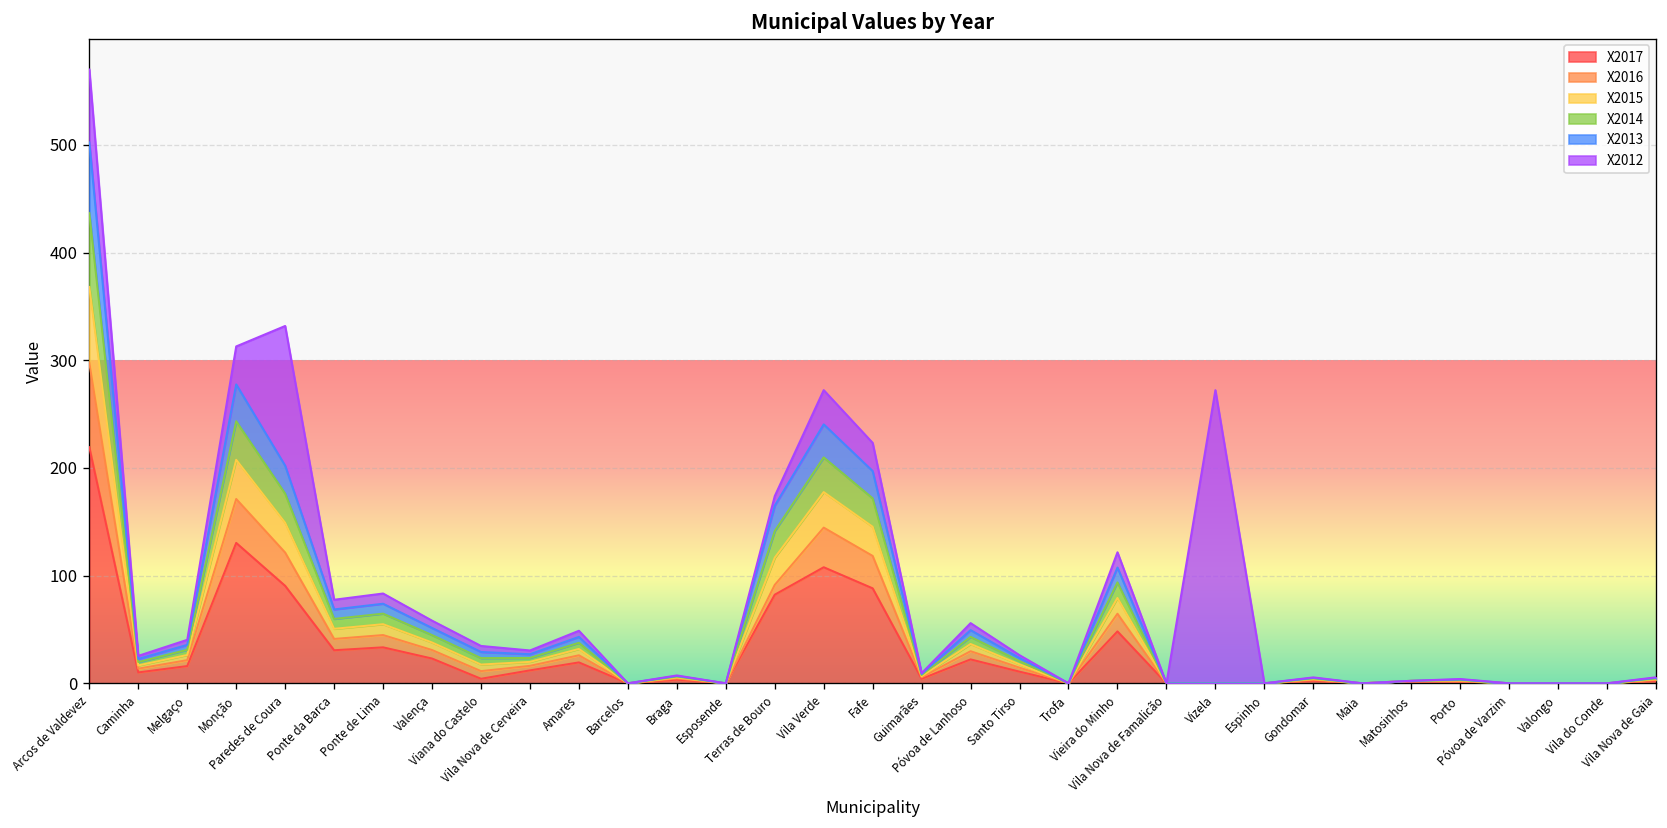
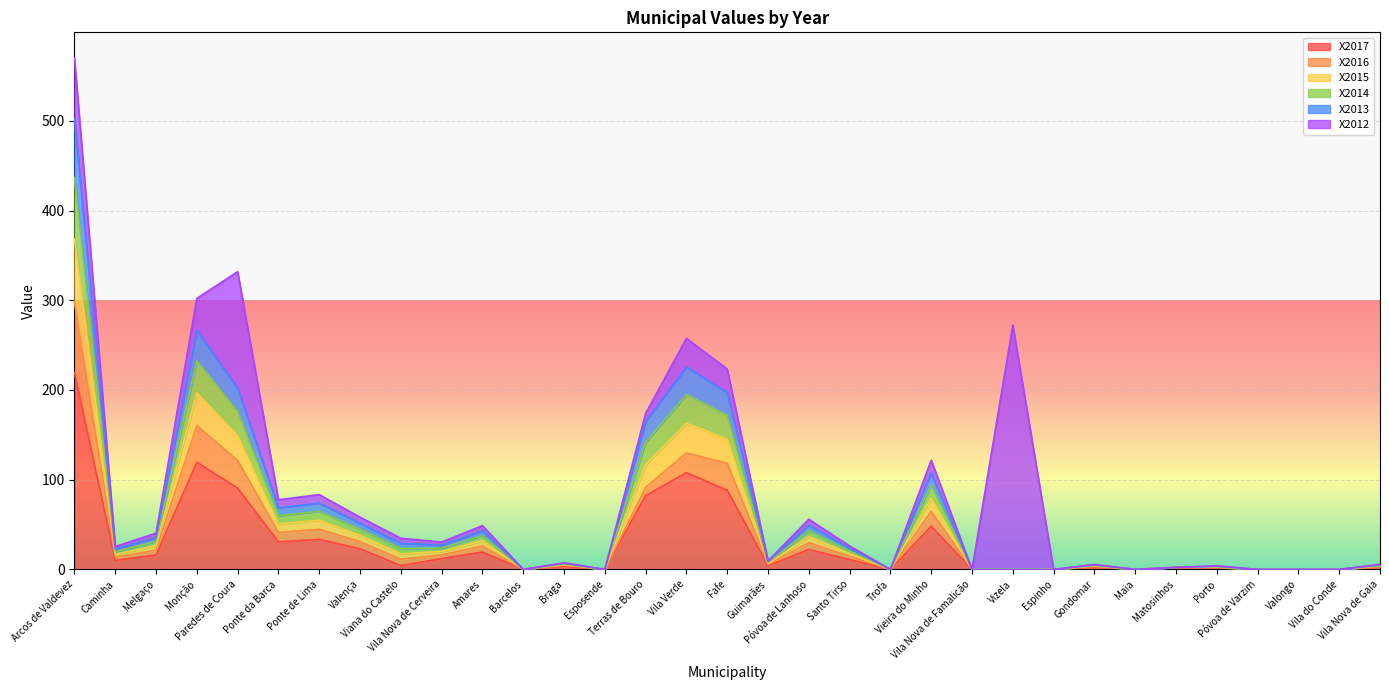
X2017, Monção: 130 -> 120
X2016, Vila Verde: 40 -> 20
